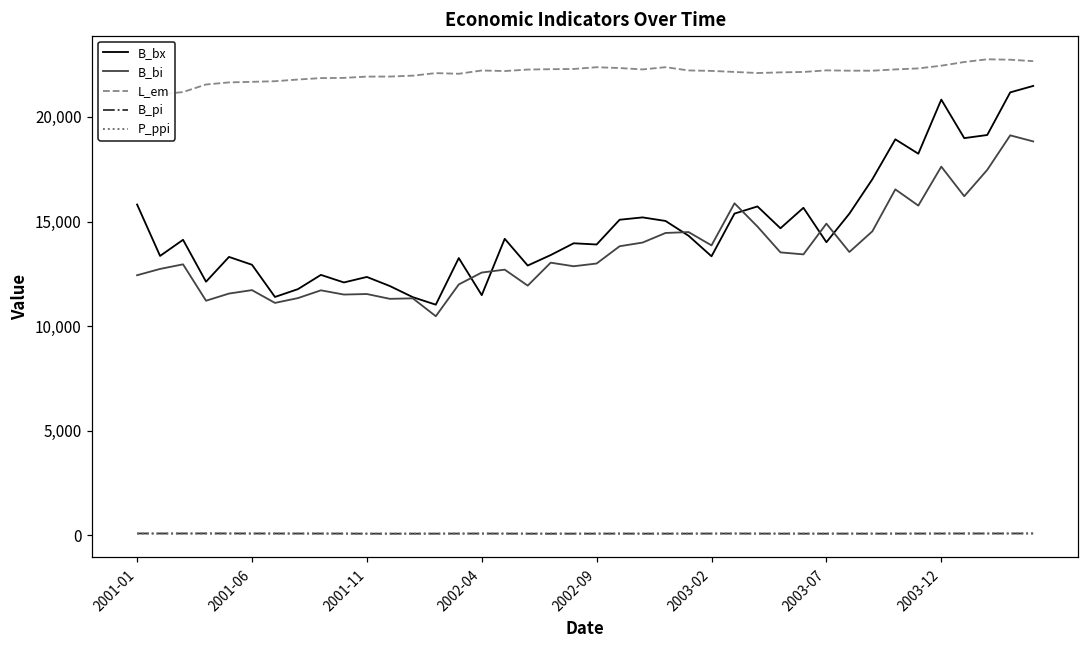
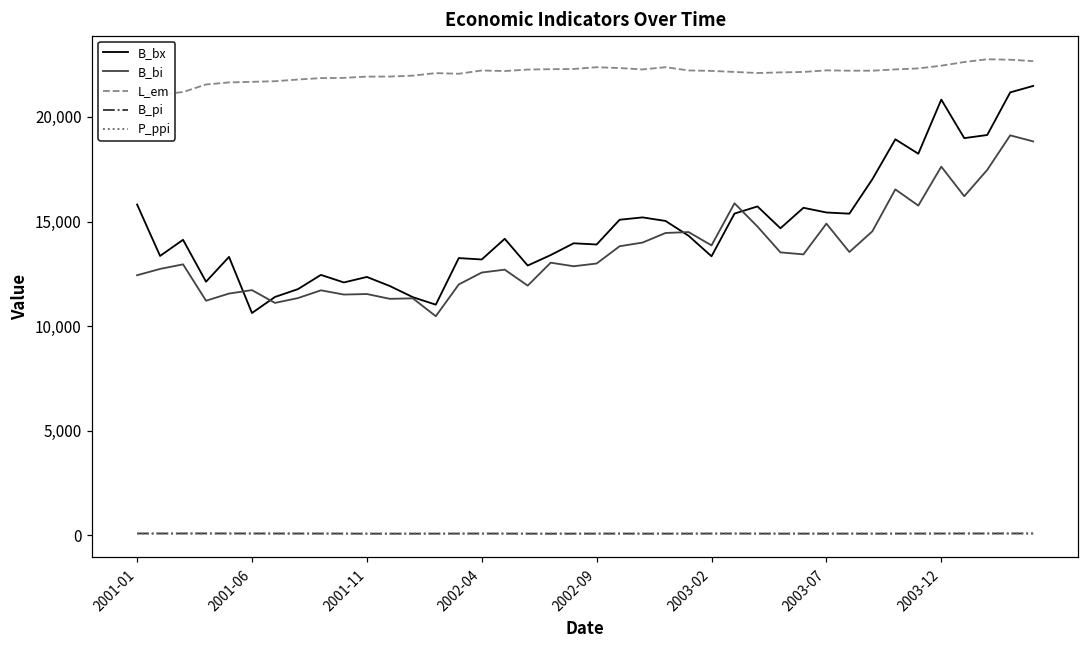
B_bx, 2001-06: 12,900 -> 10,600
B_bx, 2002-04: 11,500 -> 13,200
B_bx, 2003-07: 14,000 -> 15,400
